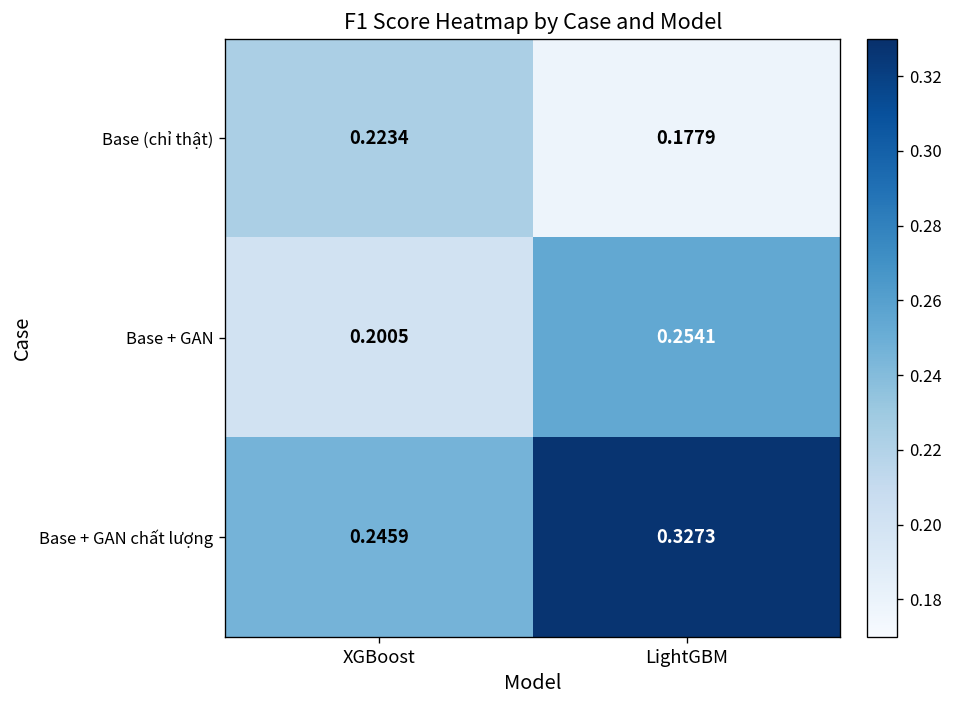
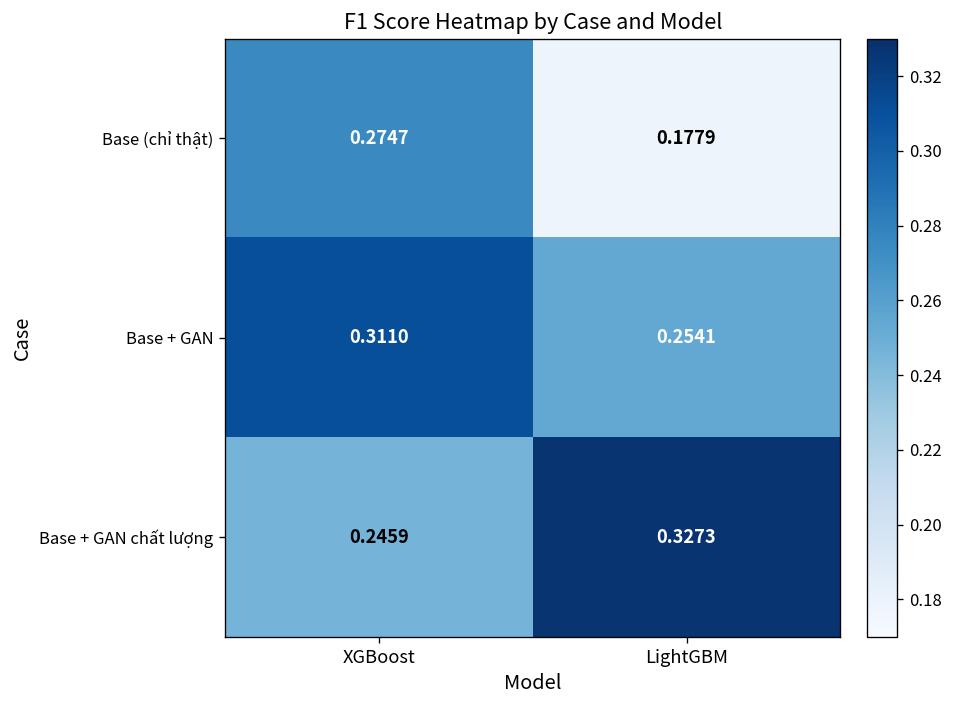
Base (chỉ thật), XGBoost: 0.2234 -> 0.2747
Base + GAN, XGBoost: 0.2005 -> 0.3110
